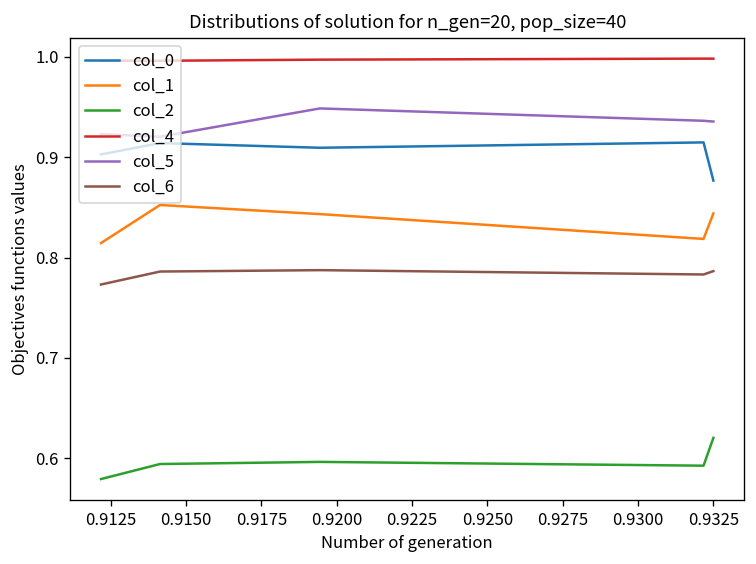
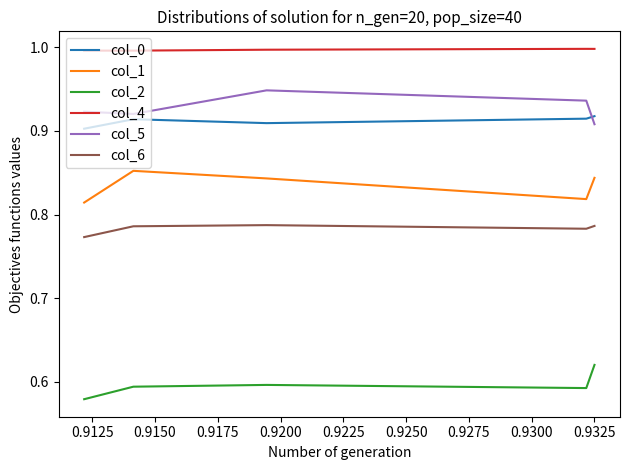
col_0, 0.9325: 0.88 -> 0.92
col_5, 0.9325: 0.94 -> 0.91
